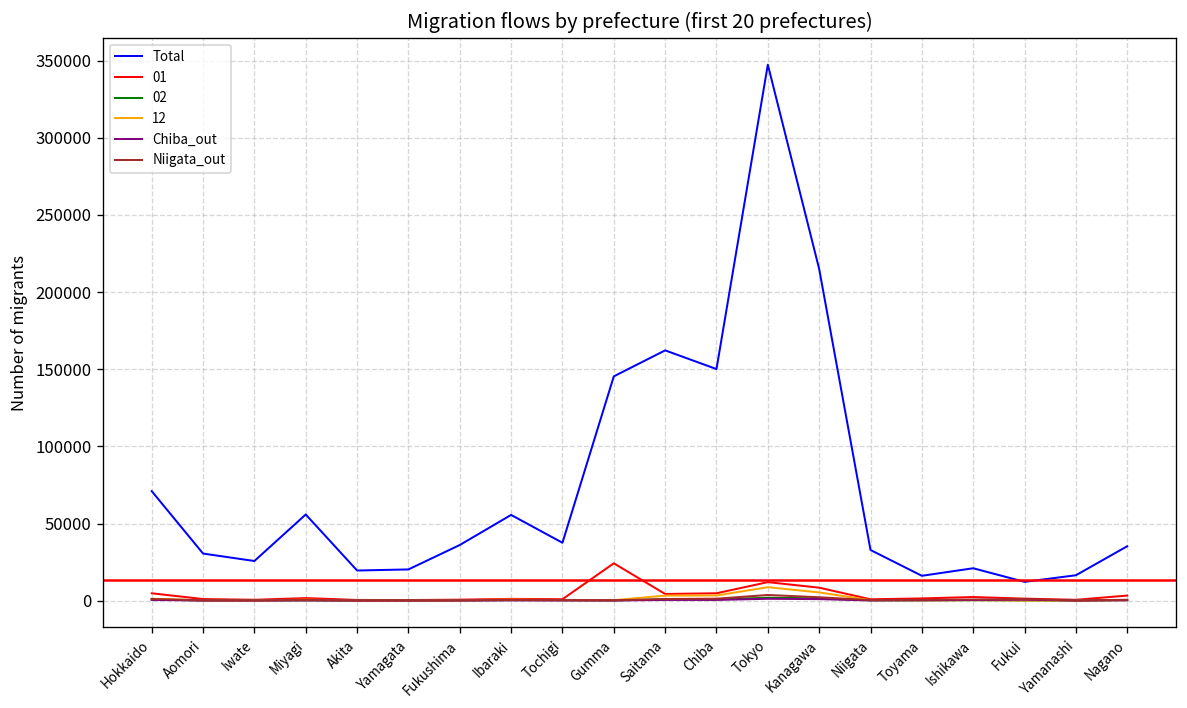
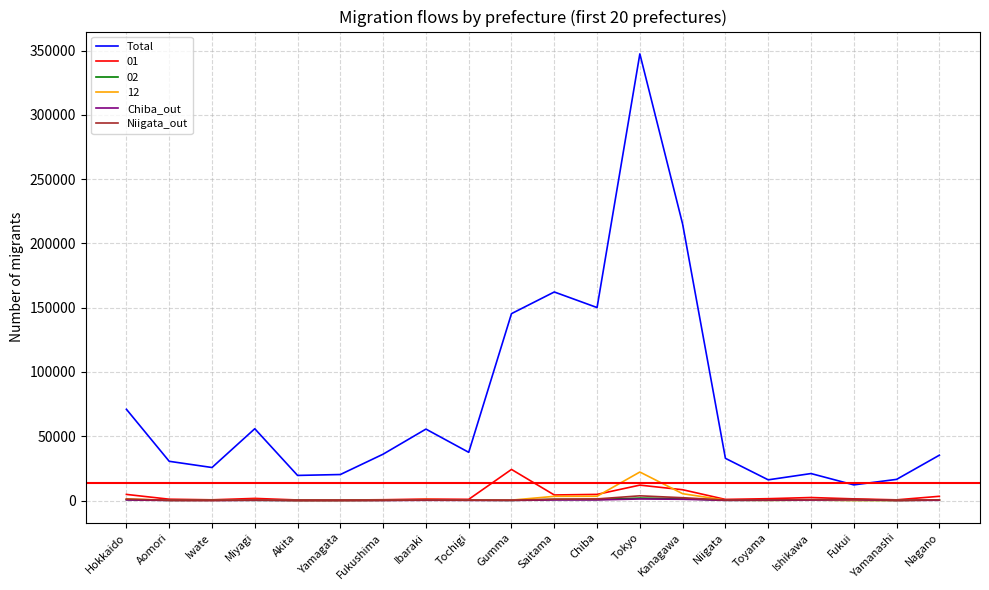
12, Tokyo: 9000 -> 22000
